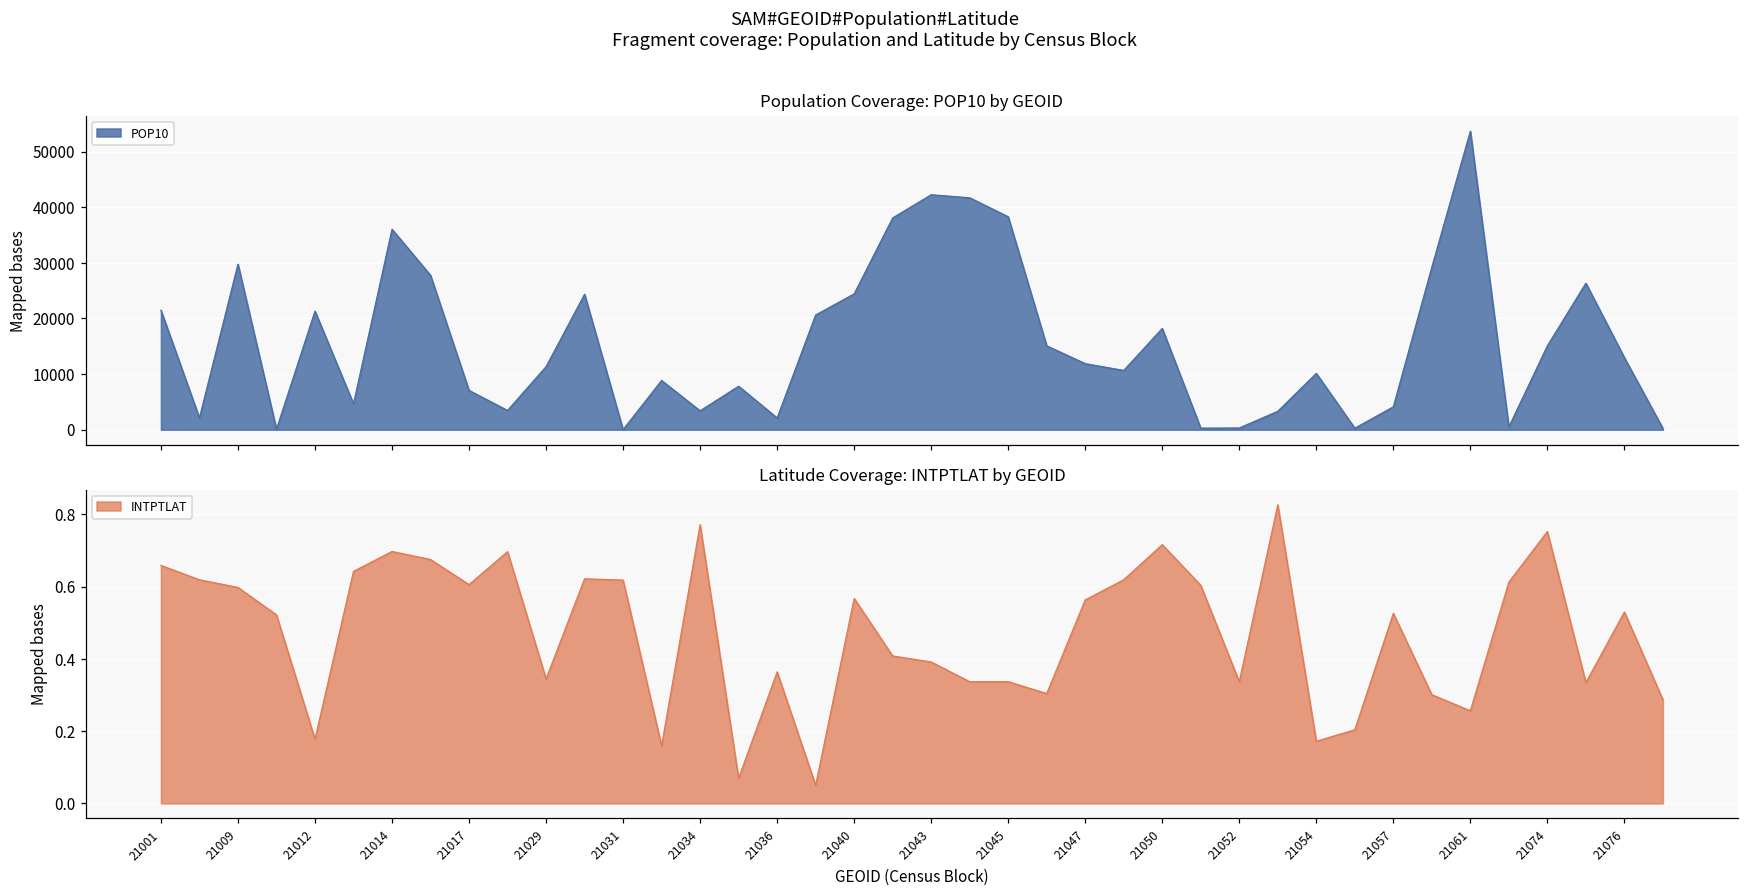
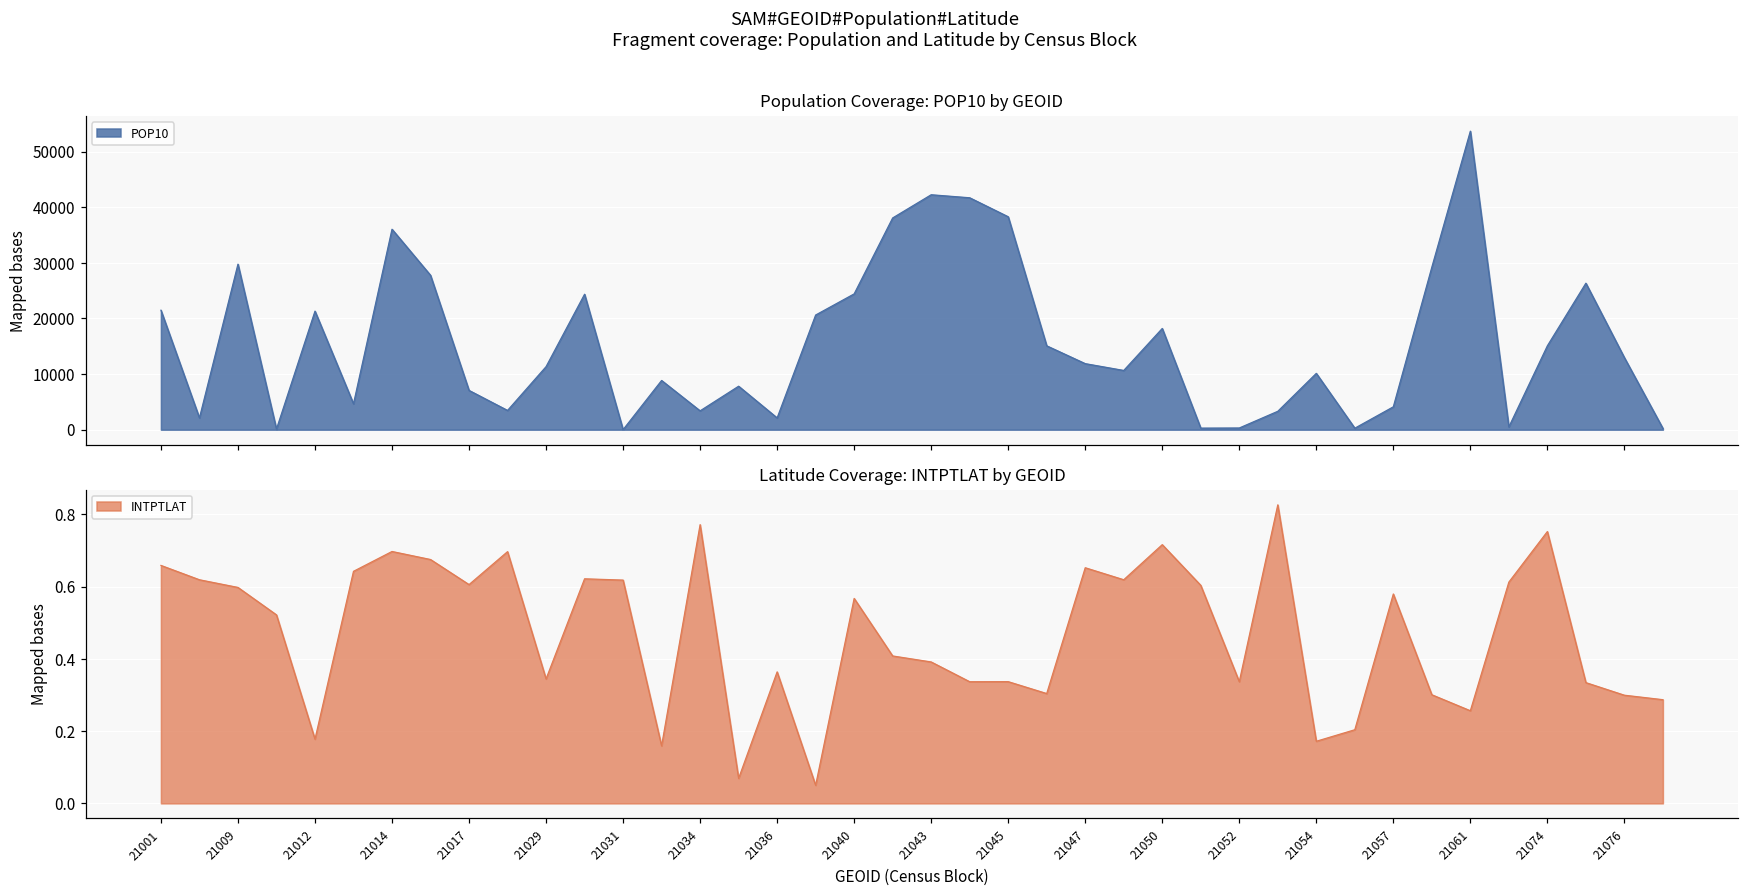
Latitude Coverage: INTPTLAT by GEOID, 21047: 0.56 -> 0.65
Latitude Coverage: INTPTLAT by GEOID, 21057: 0.53 -> 0.58
Latitude Coverage: INTPTLAT by GEOID, 21076: 0.53 -> 0.30
